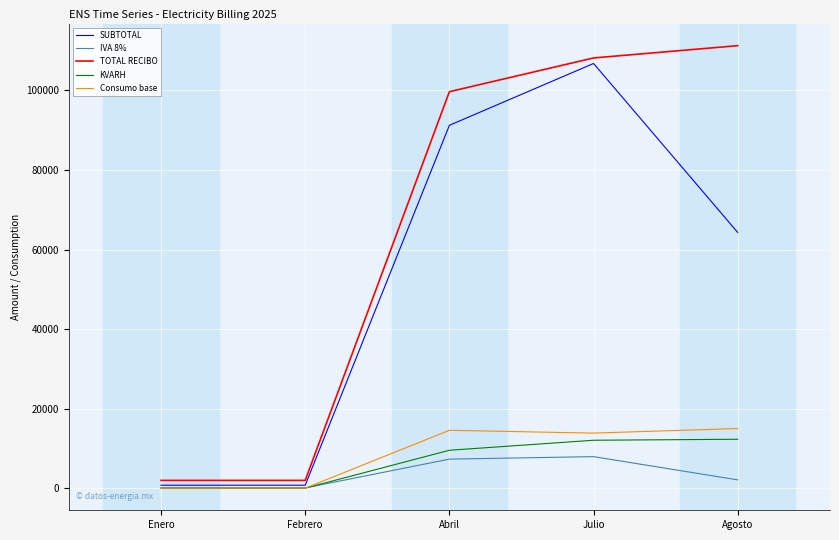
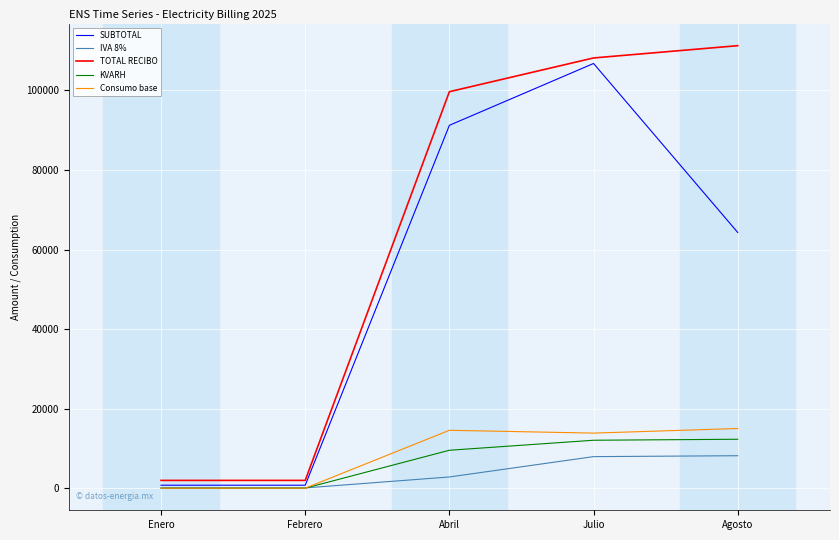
IVA 8%, Abril: 7000 -> 3000
IVA 8%, Agosto: 2000 -> 8000
